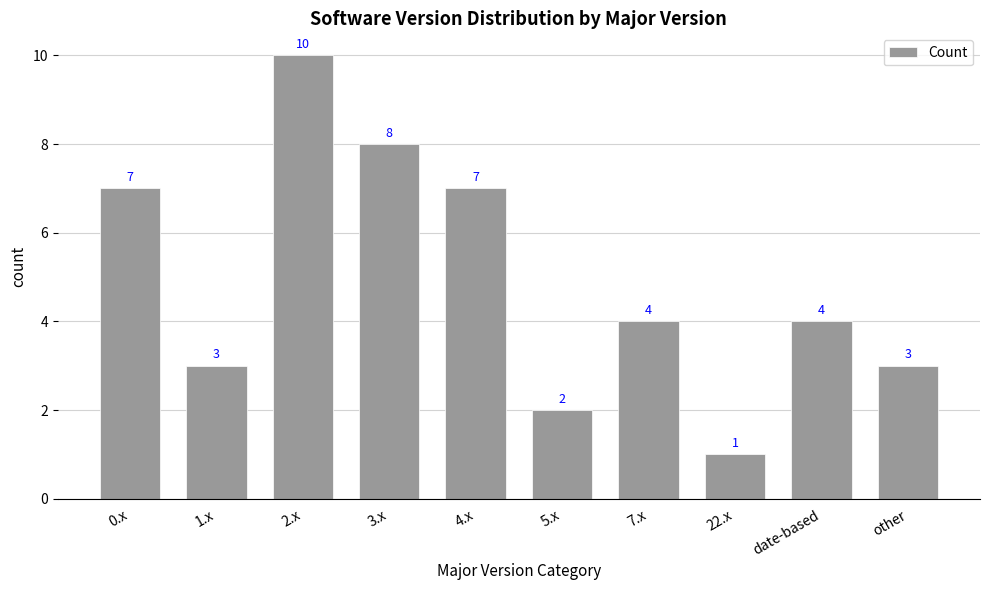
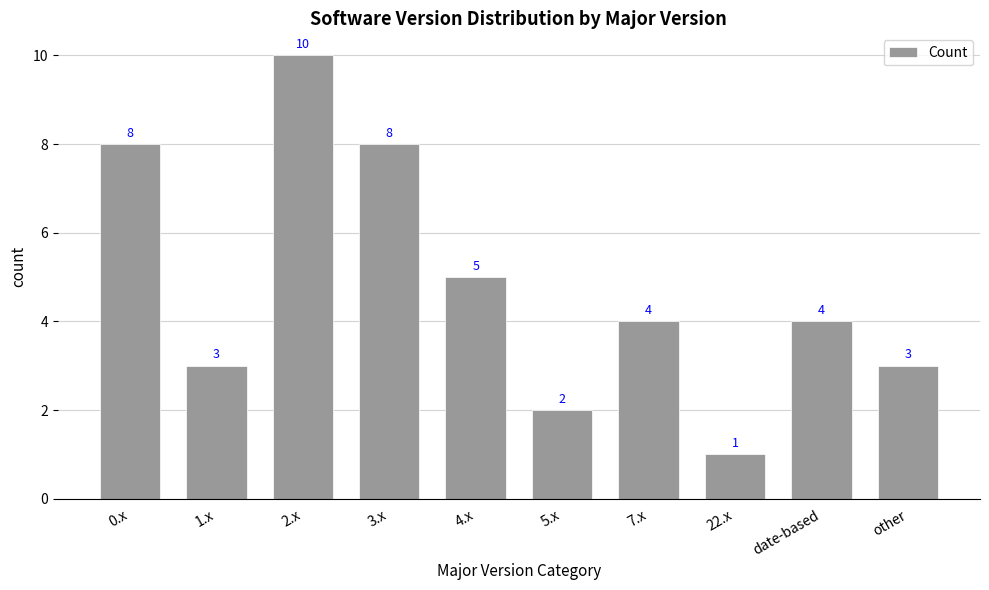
0.x: 7 -> 8
4.x: 7 -> 5
